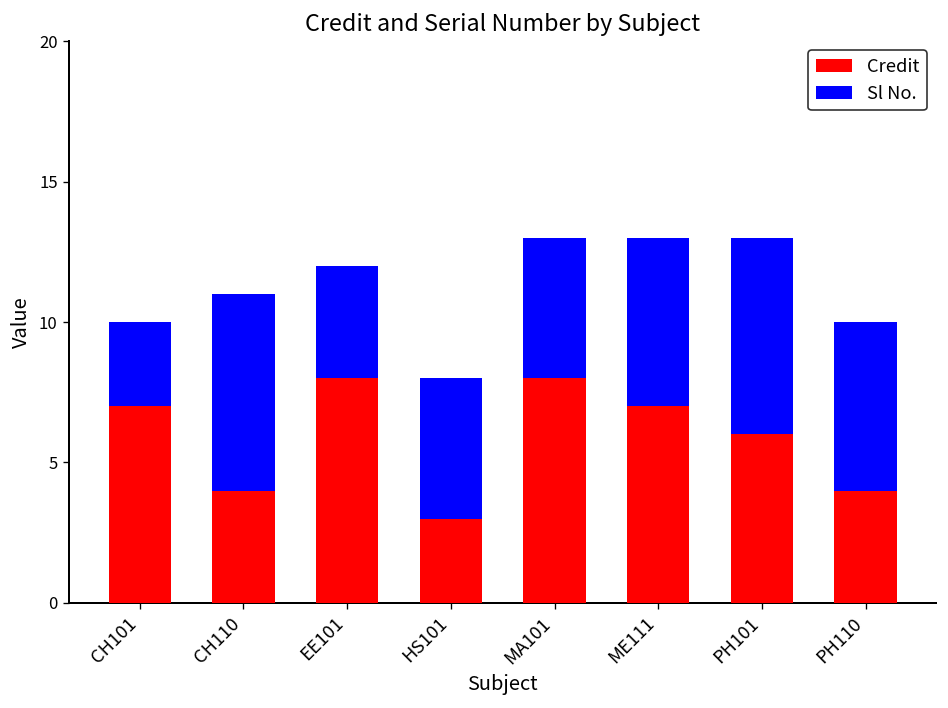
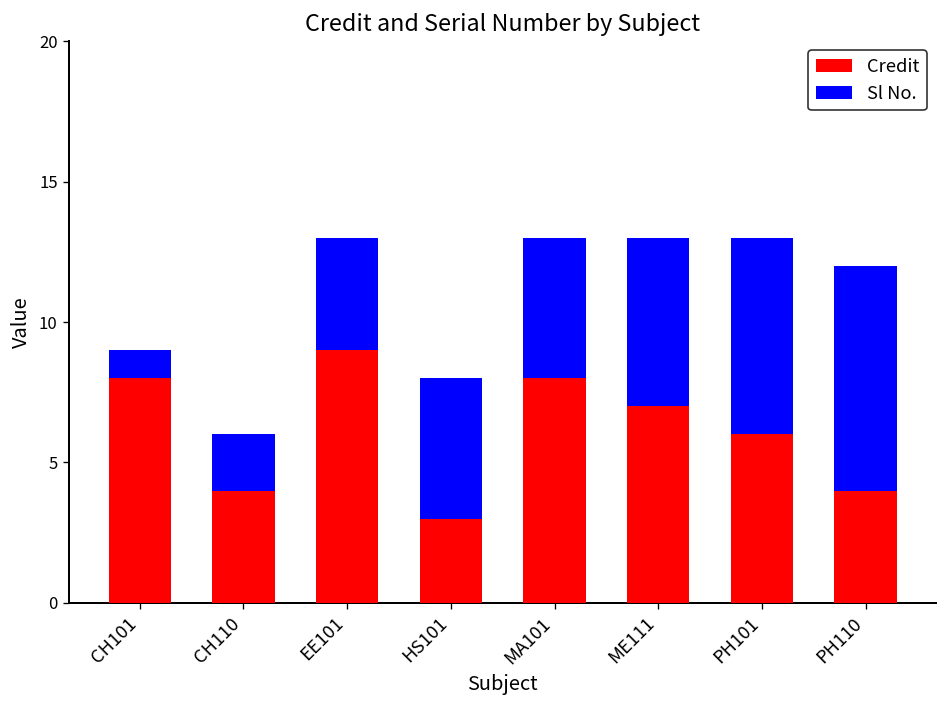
Credit, CH101: 7 -> 8
Sl No., CH101: 3 -> 1
Sl No., CH110: 7 -> 2
Credit, EE101: 8 -> 9
Sl No., PH110: 6 -> 8
